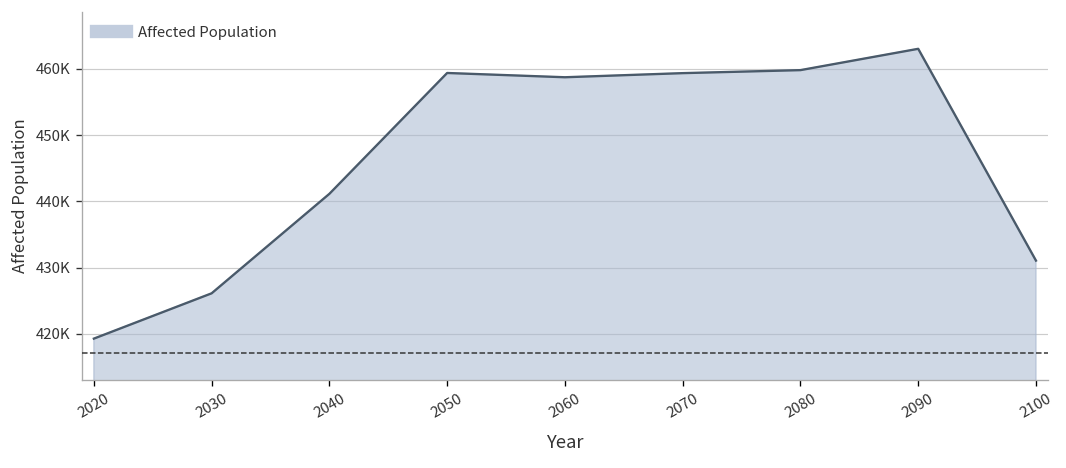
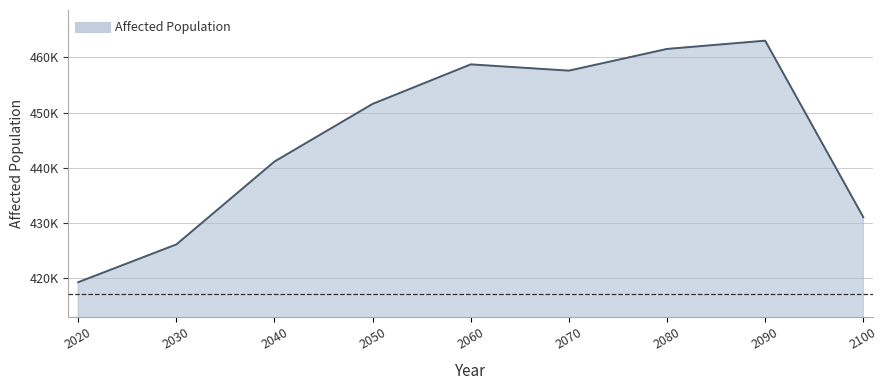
2050: 459000 -> 452000
2070: 459000 -> 458000
2080: 460000 -> 462000
